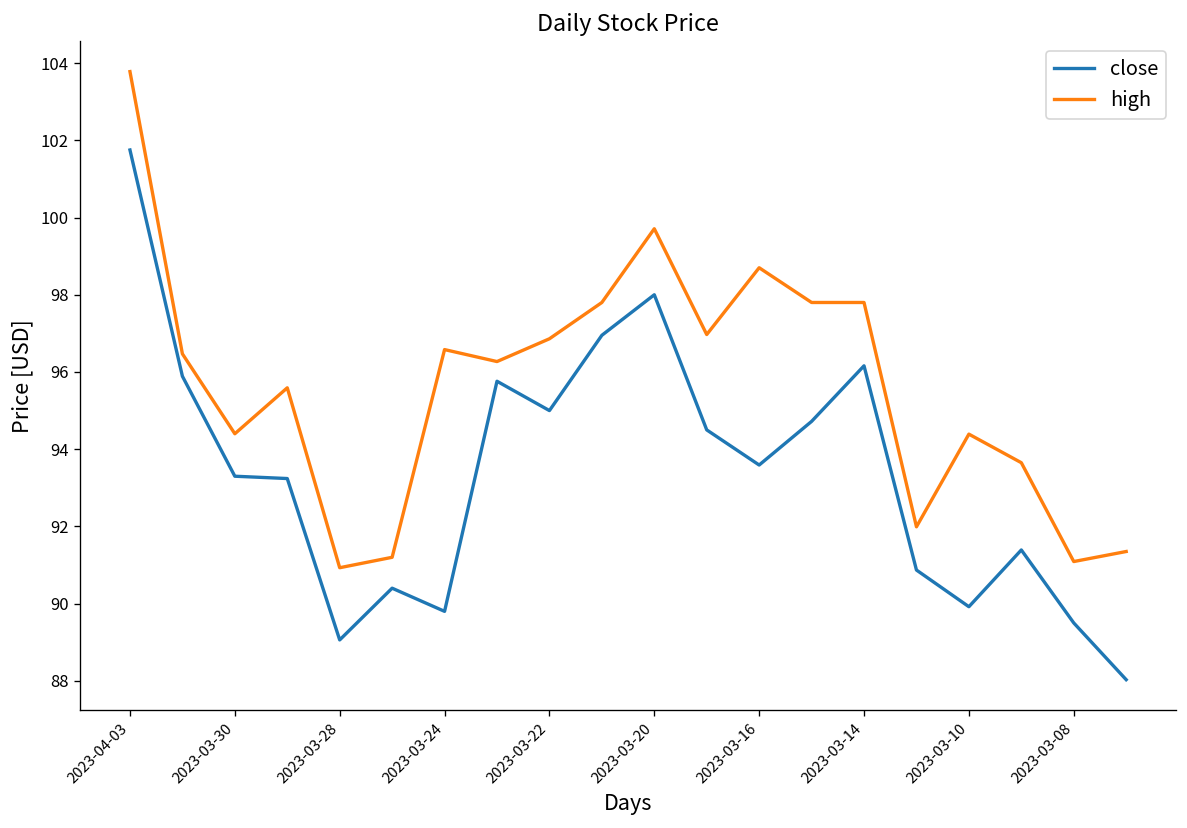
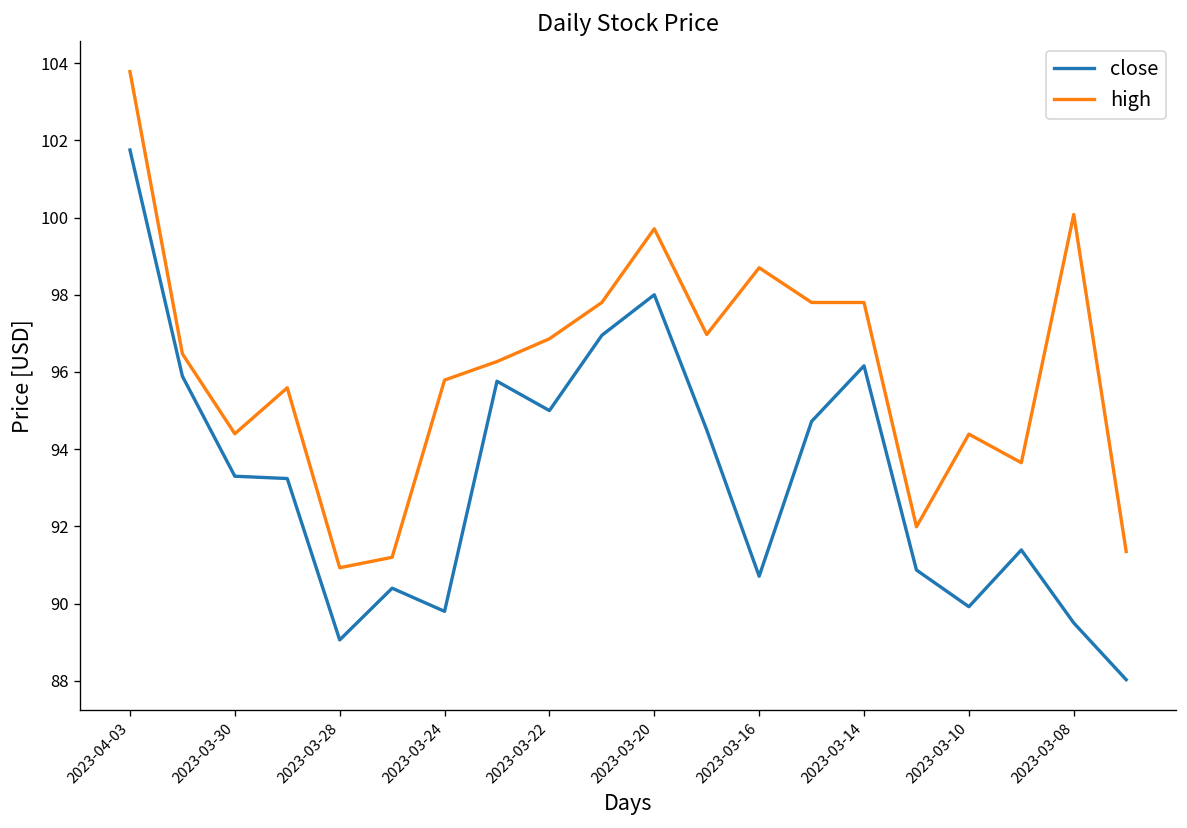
high, 2023-03-24: 96.6 -> 95.8
close, 2023-03-16: 93.6 -> 90.7
high, 2023-03-08: 91.1 -> 100.1
